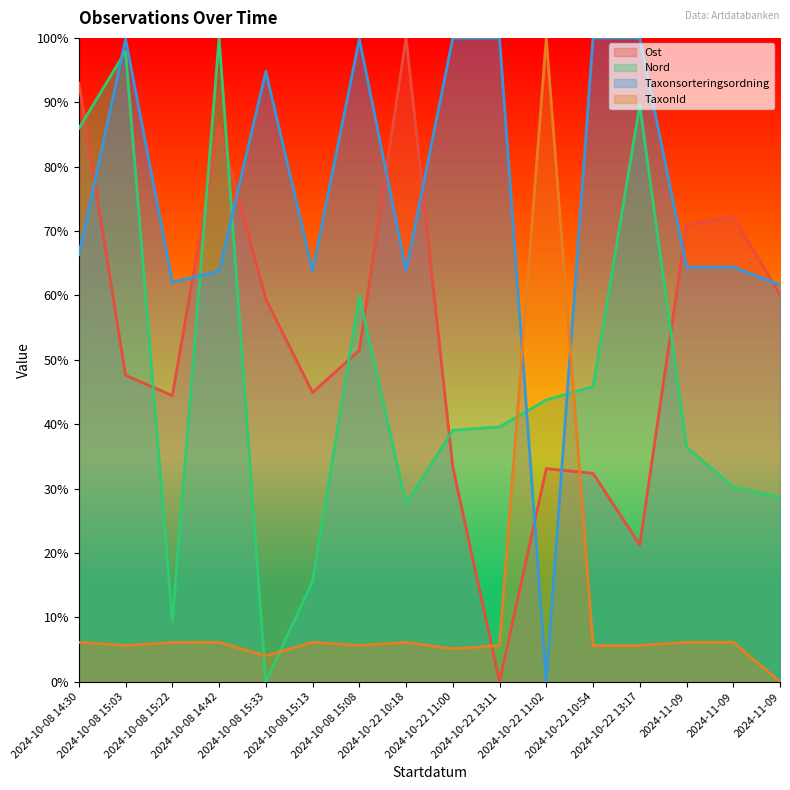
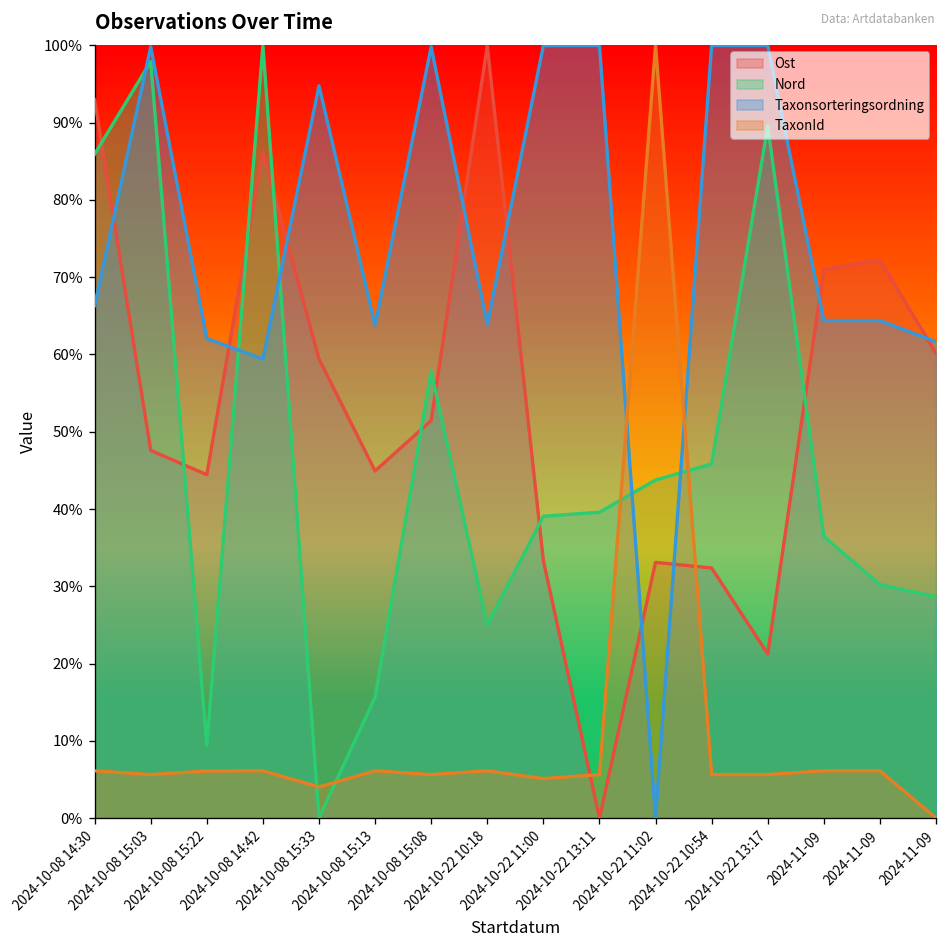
Taxonsorteringsordning, 2024-10-08 14:42: 64% -> 59%
Nord, 2024-10-08 15:08: 60% -> 58%
Nord, 2024-10-22 10:18: 28% -> 25%
